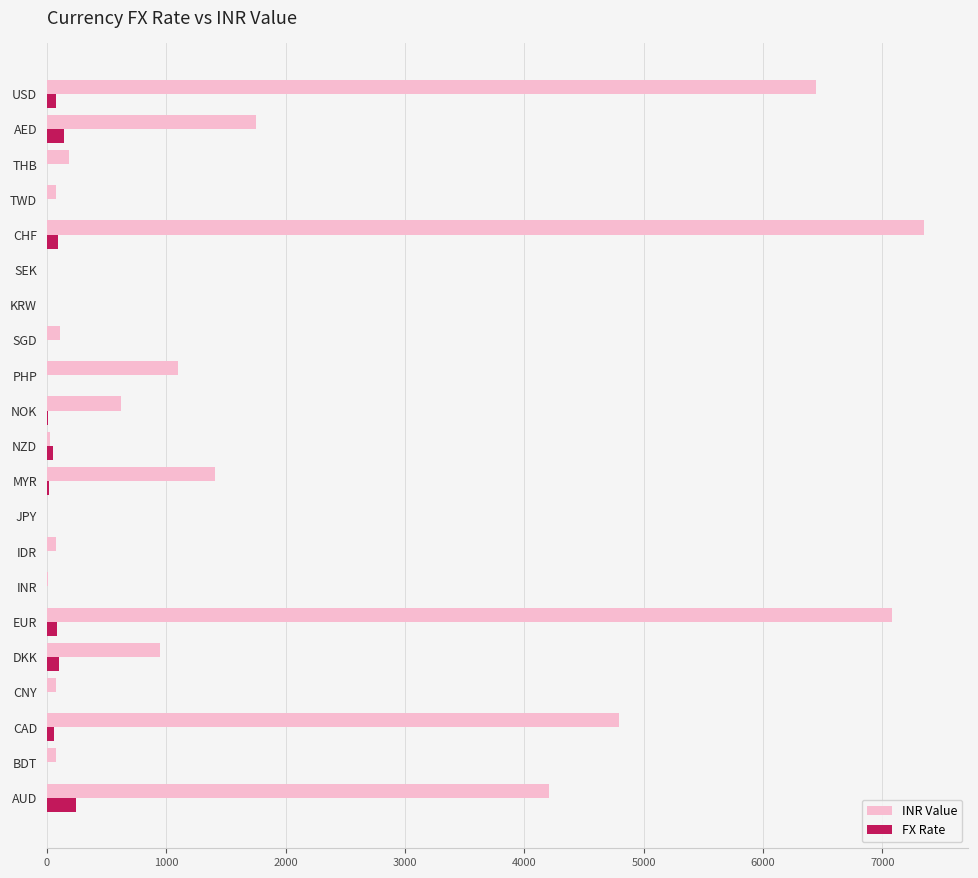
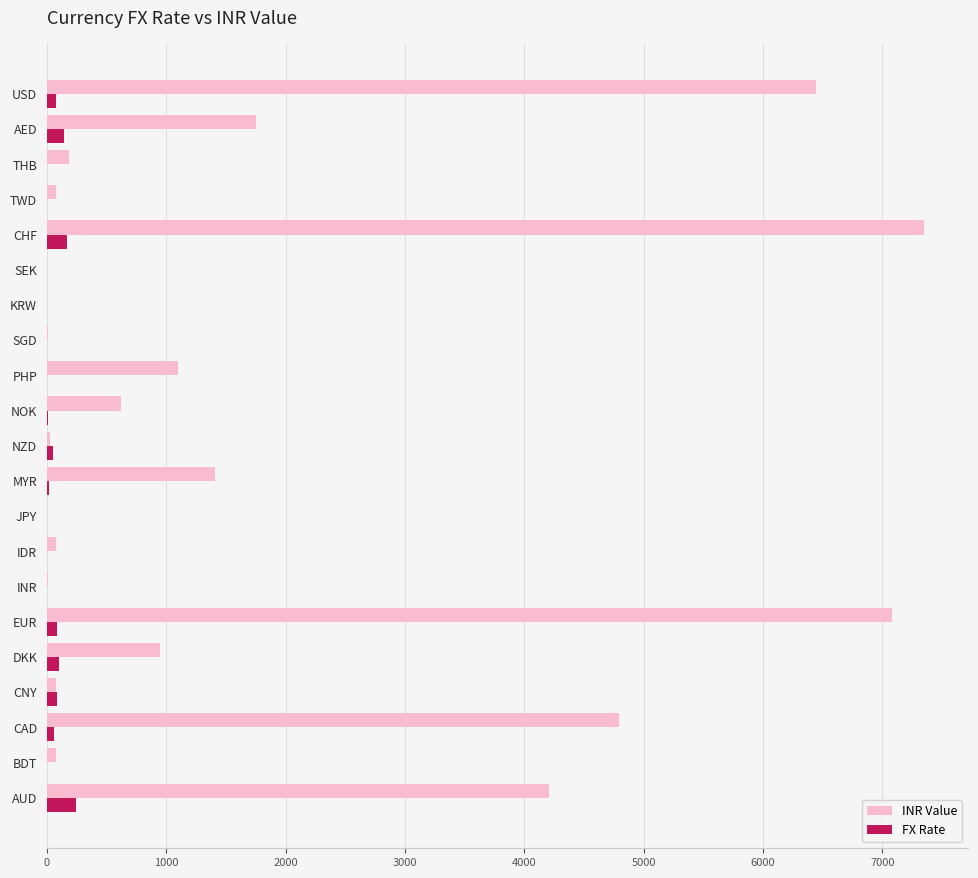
FX Rate, CHF: 90 -> 170
INR Value, SGD: 110 -> 10
FX Rate, CNY: 0 -> 80
